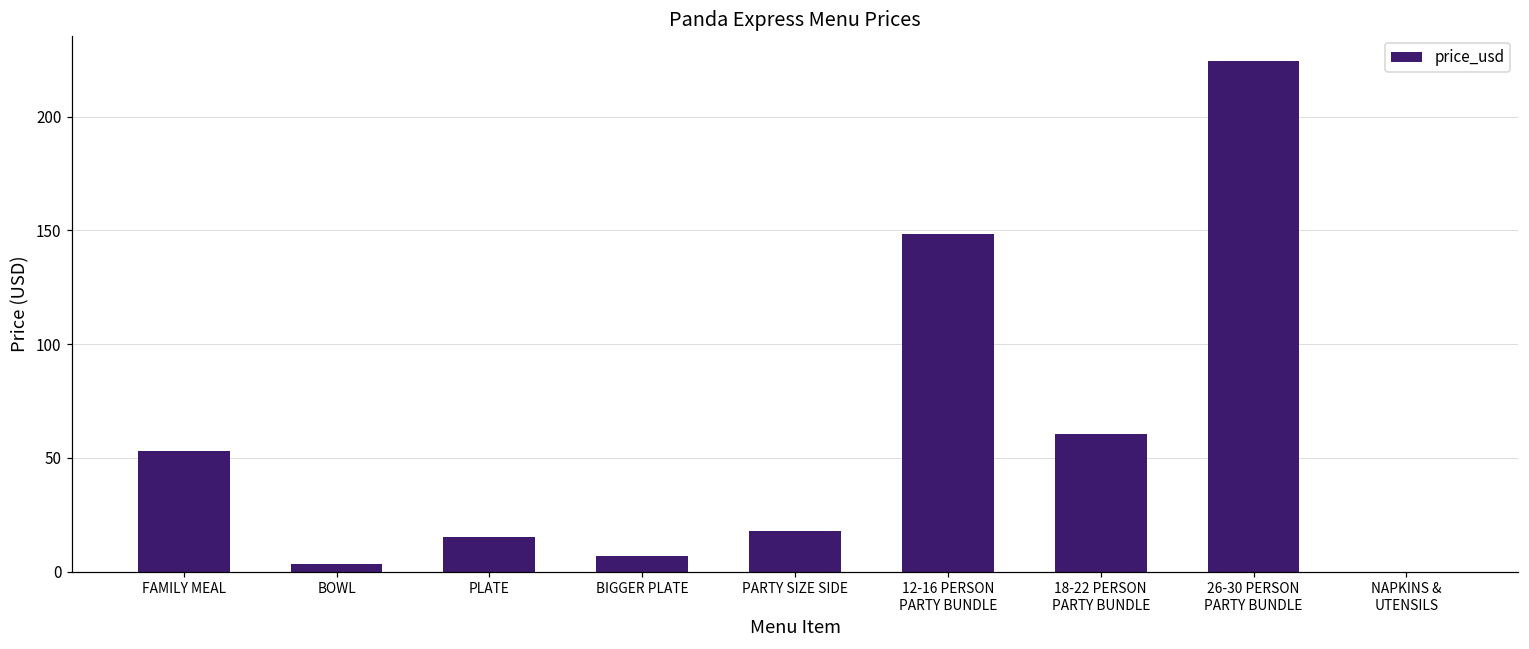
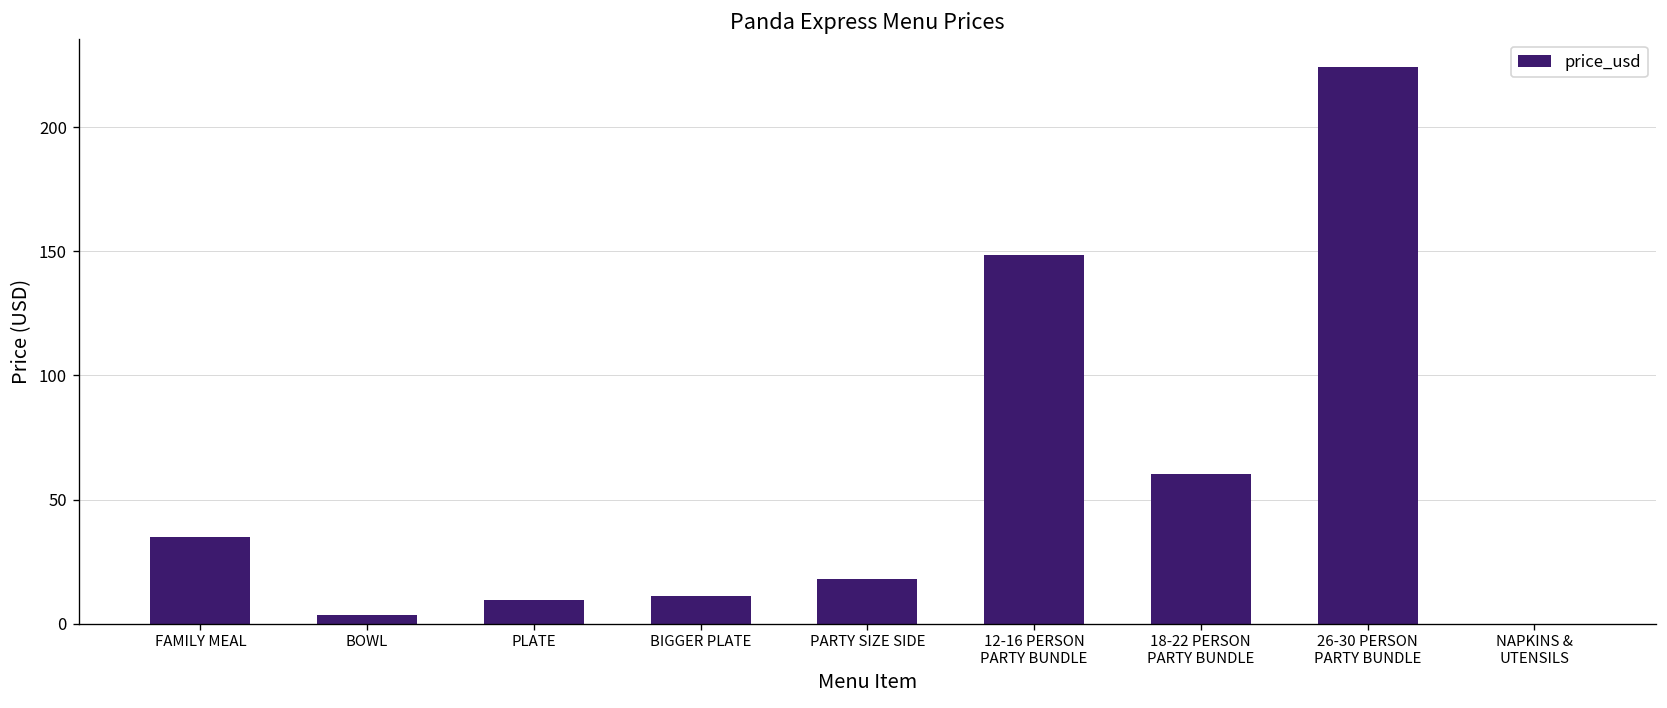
FAMILY MEAL: 53 -> 35
PLATE: 15 -> 10
BIGGER PLATE: 7 -> 11
